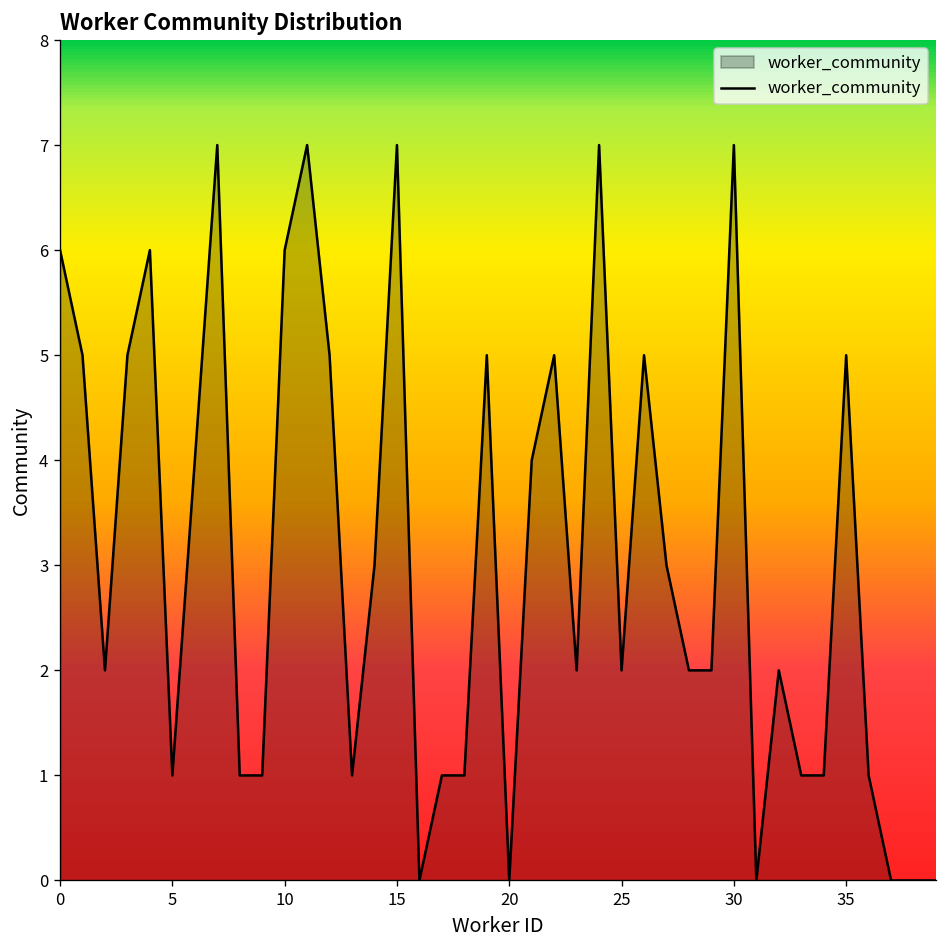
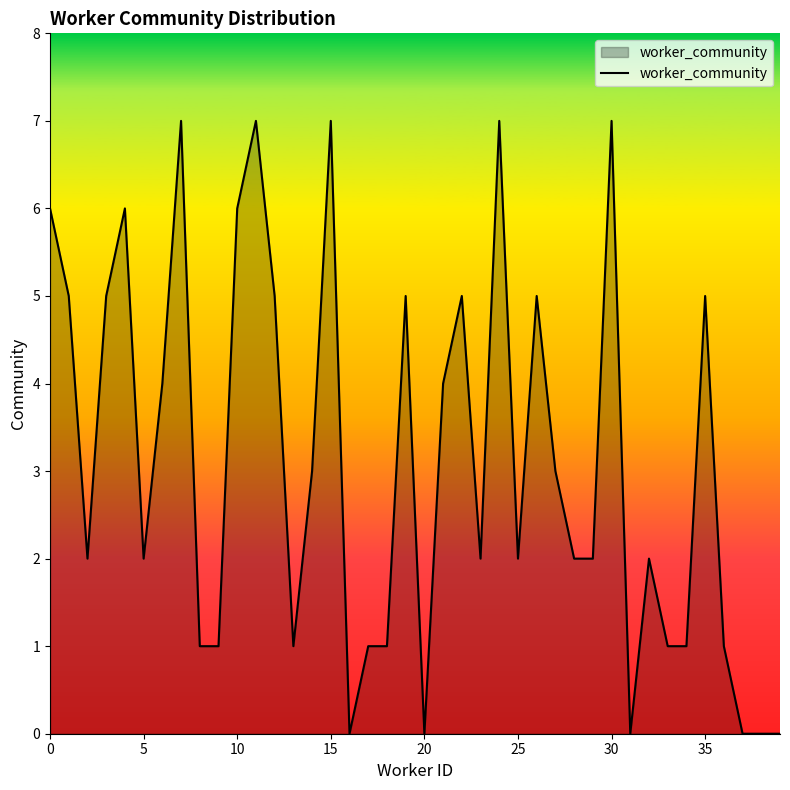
5: 1 -> 2
